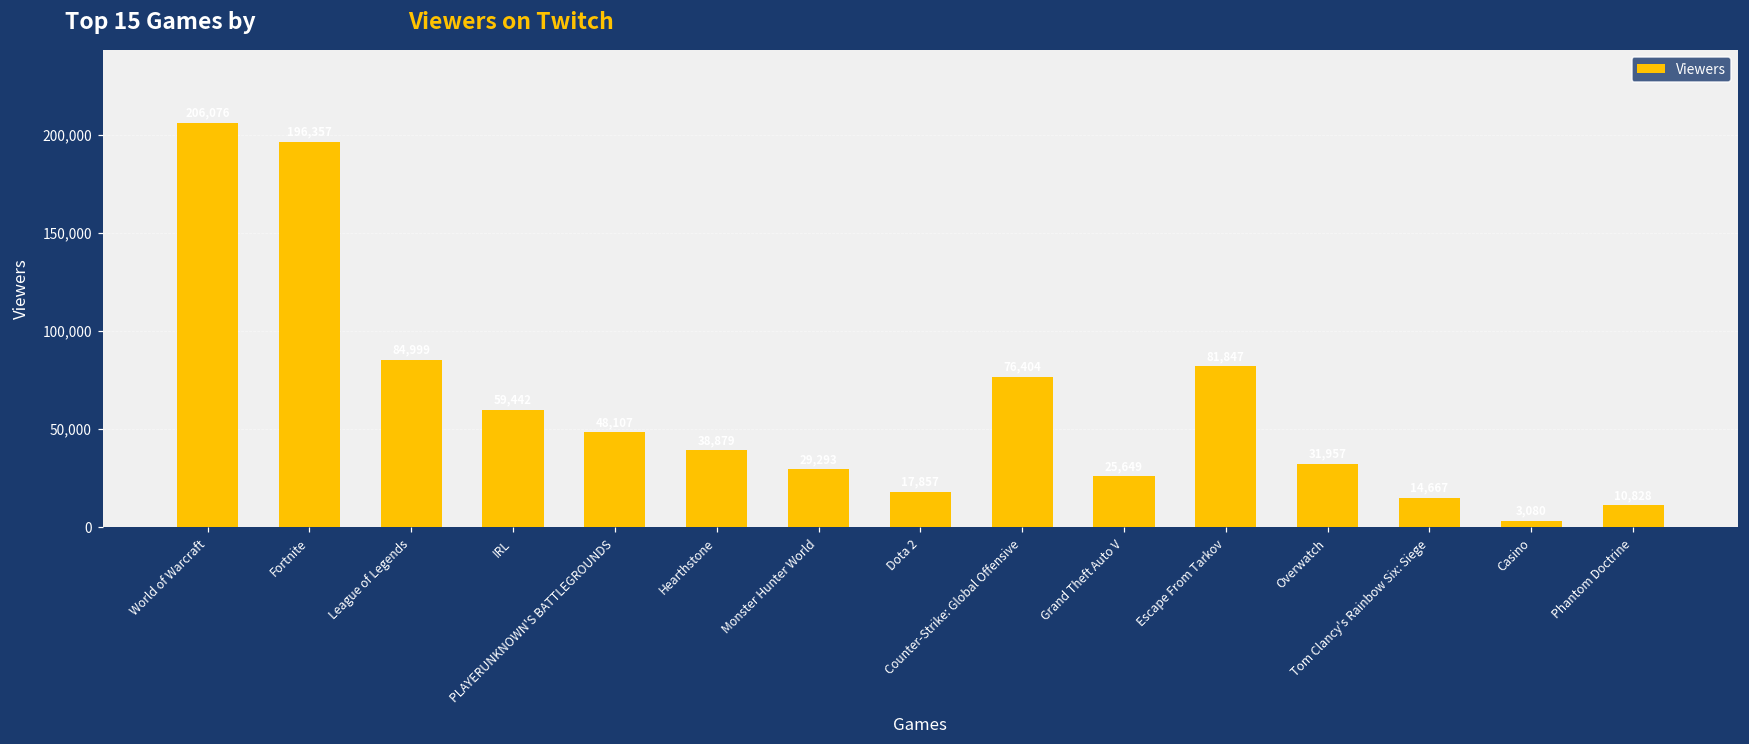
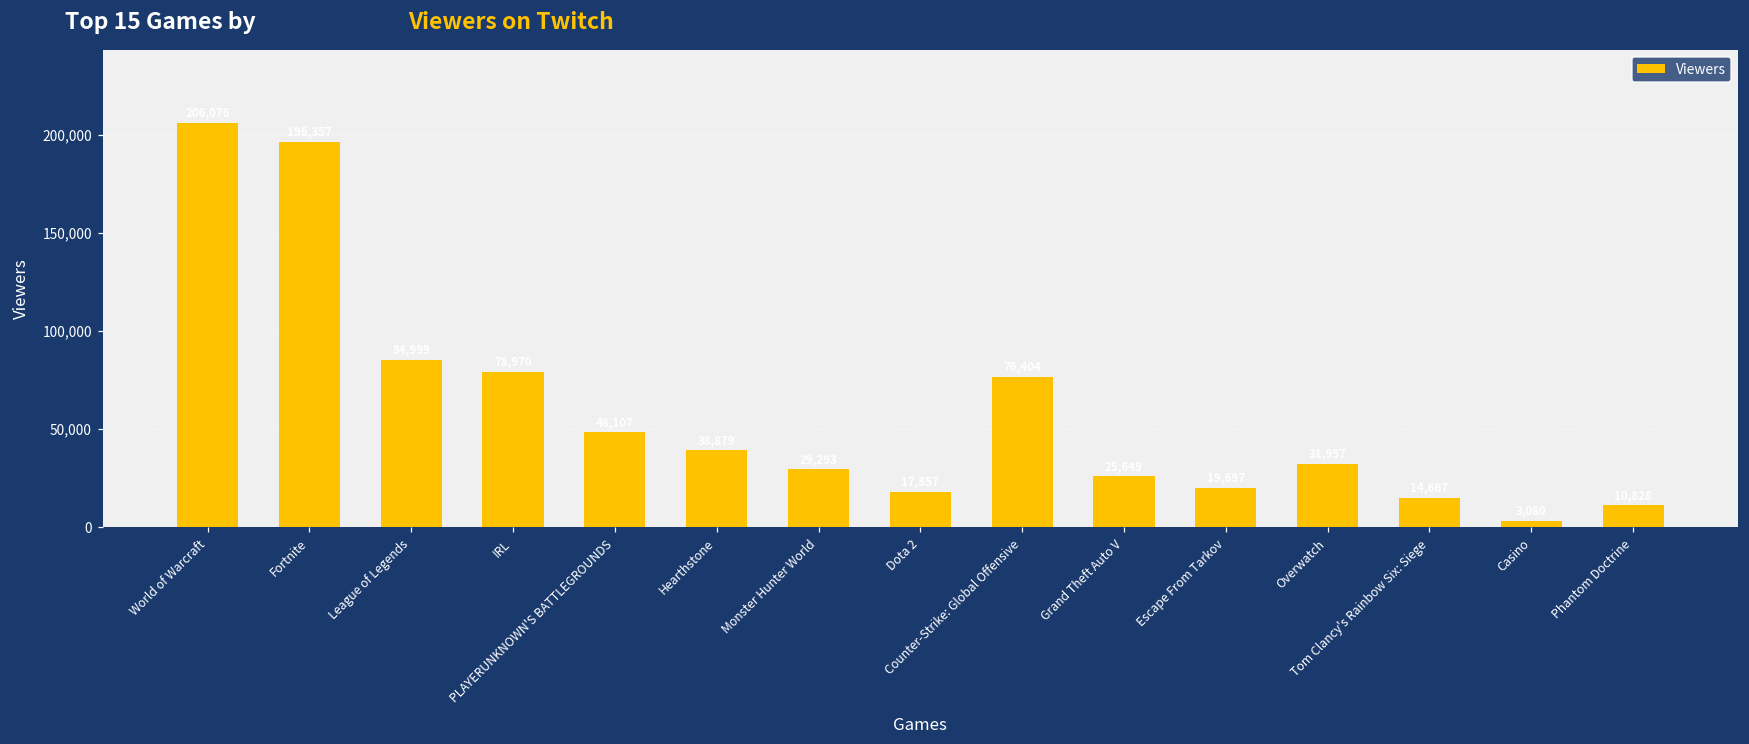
IRL: 59,000 -> 79,000
Escape From Tarkov: 82,000 -> 20,000
